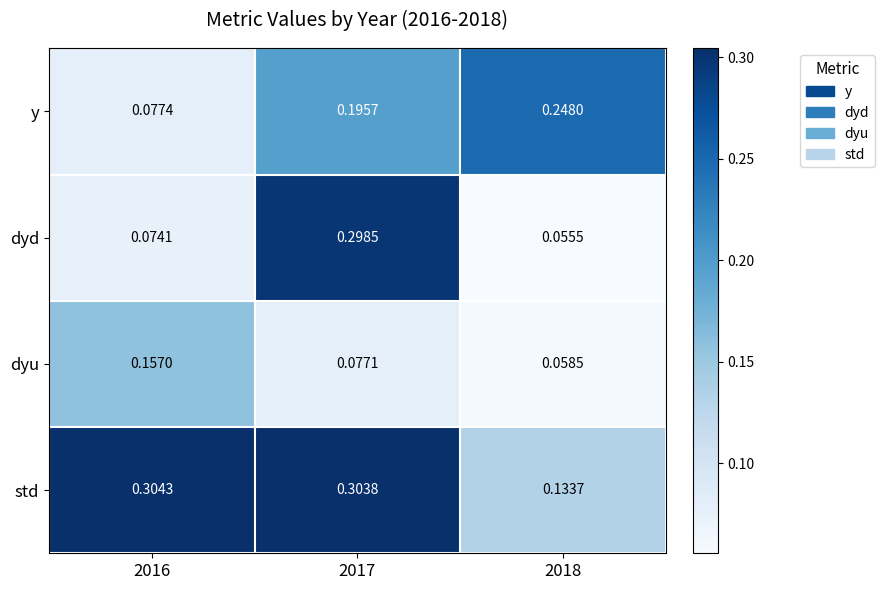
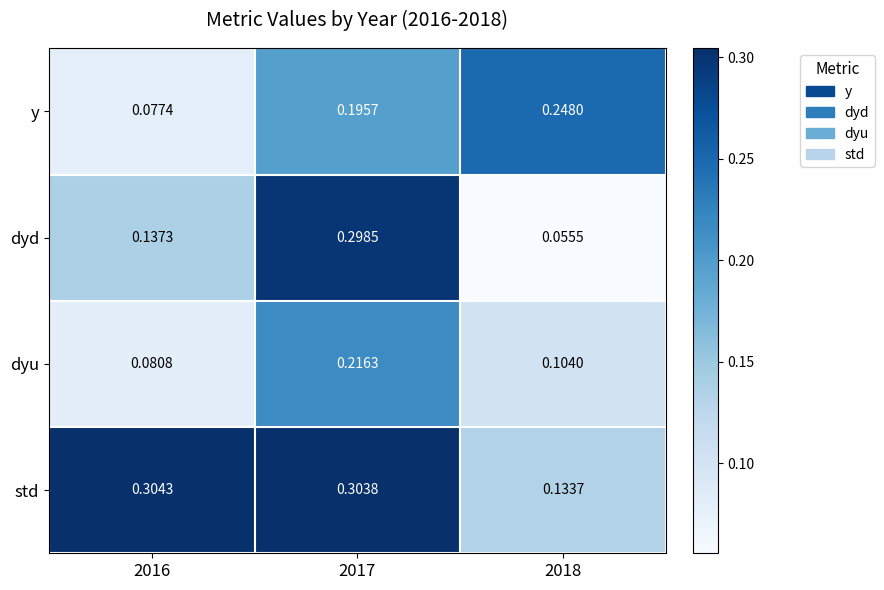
dyd, 2016: 0.0741 -> 0.1373
dyu, 2016: 0.1570 -> 0.0808
dyu, 2017: 0.0771 -> 0.2163
dyu, 2018: 0.0585 -> 0.1040
